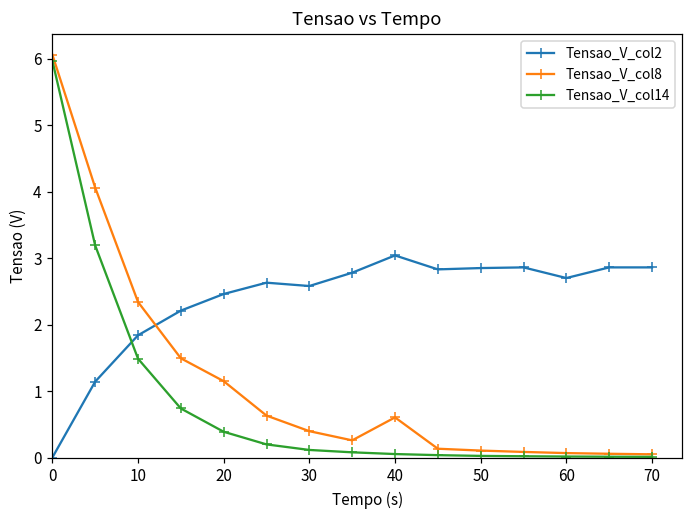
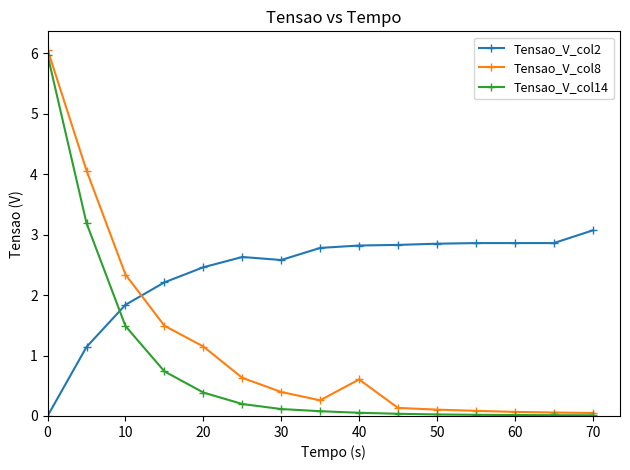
Tensao_V_col2, 40: 3.0 -> 2.8
Tensao_V_col2, 60: 2.7 -> 2.9
Tensao_V_col2, 70: 2.9 -> 3.1
